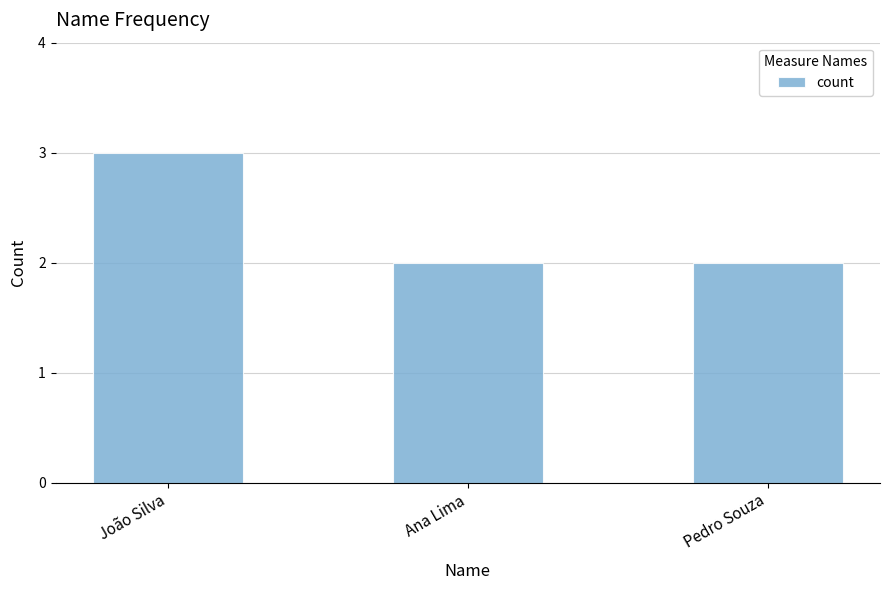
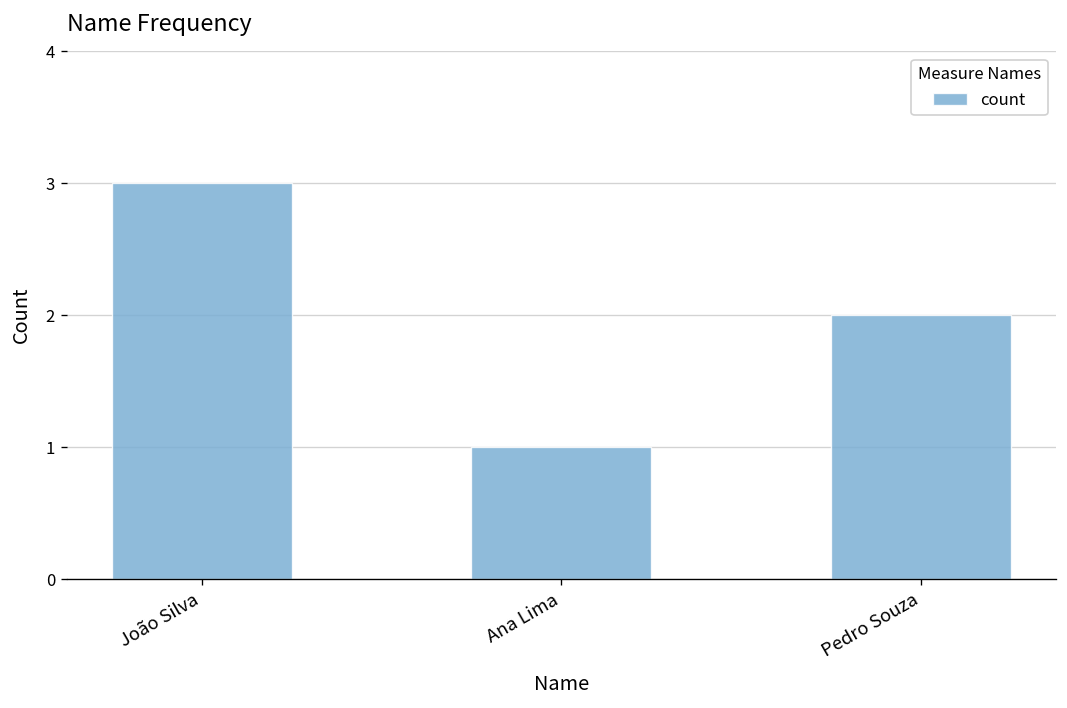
Ana Lima: 2 -> 1
